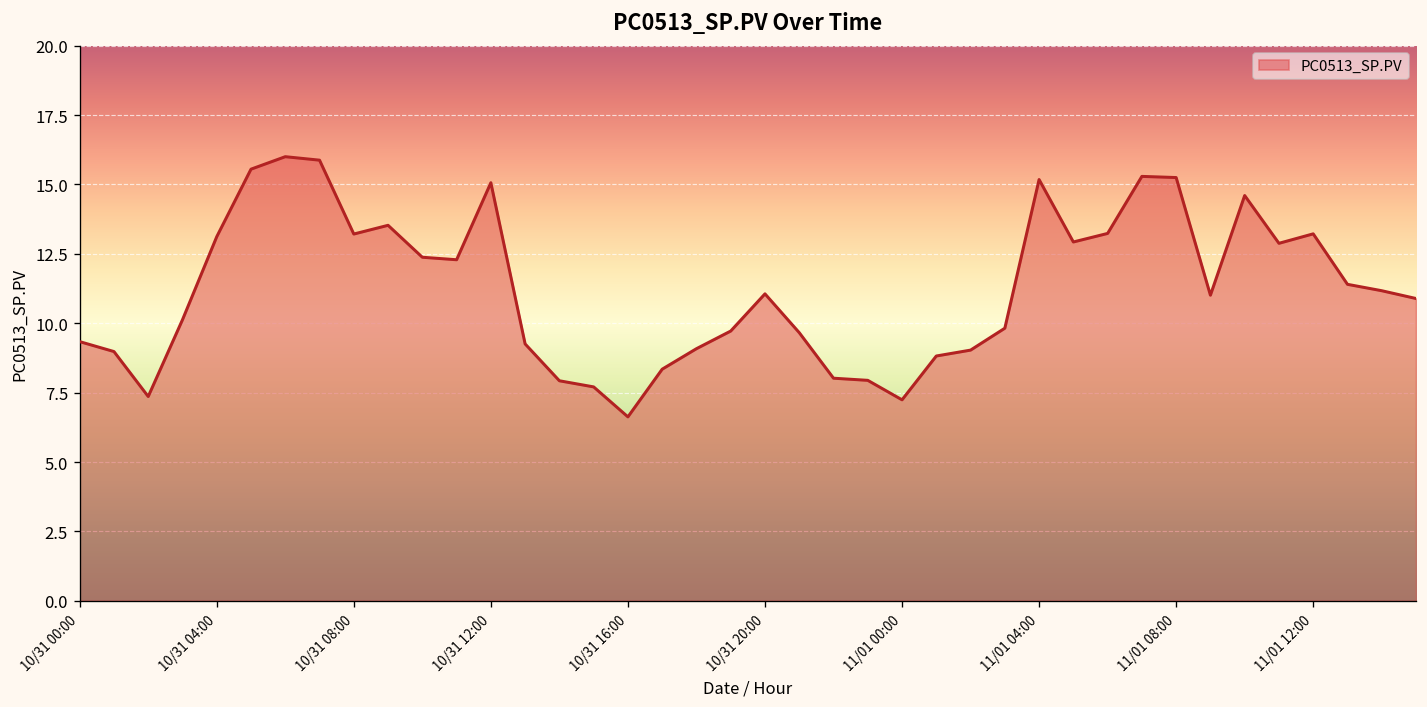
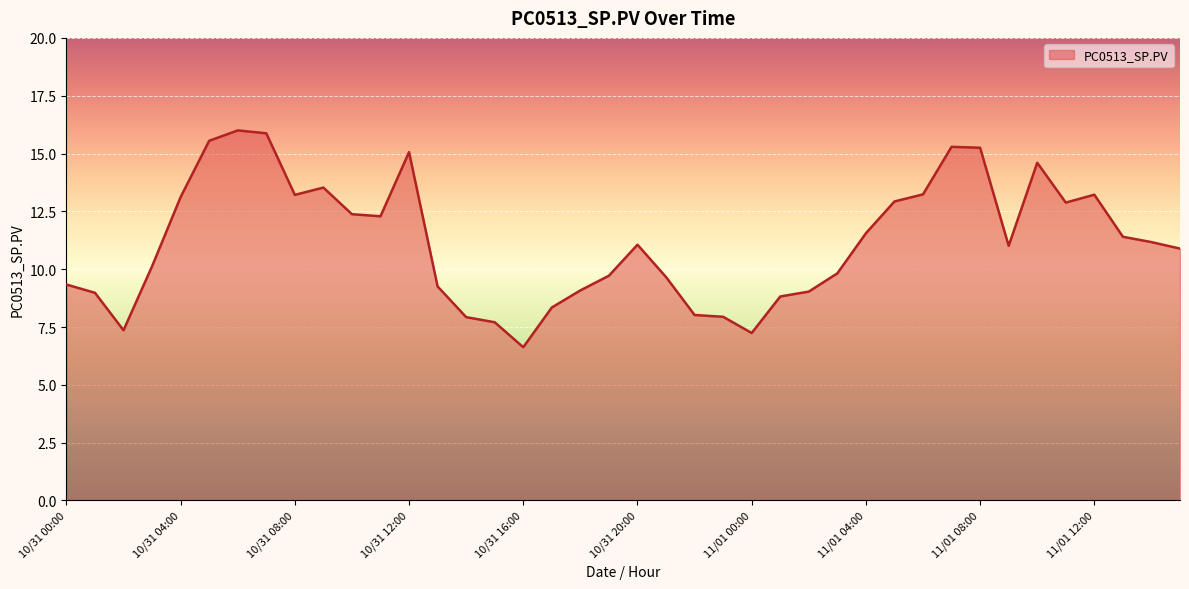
11/01 04:00: 15.2 -> 11.6
